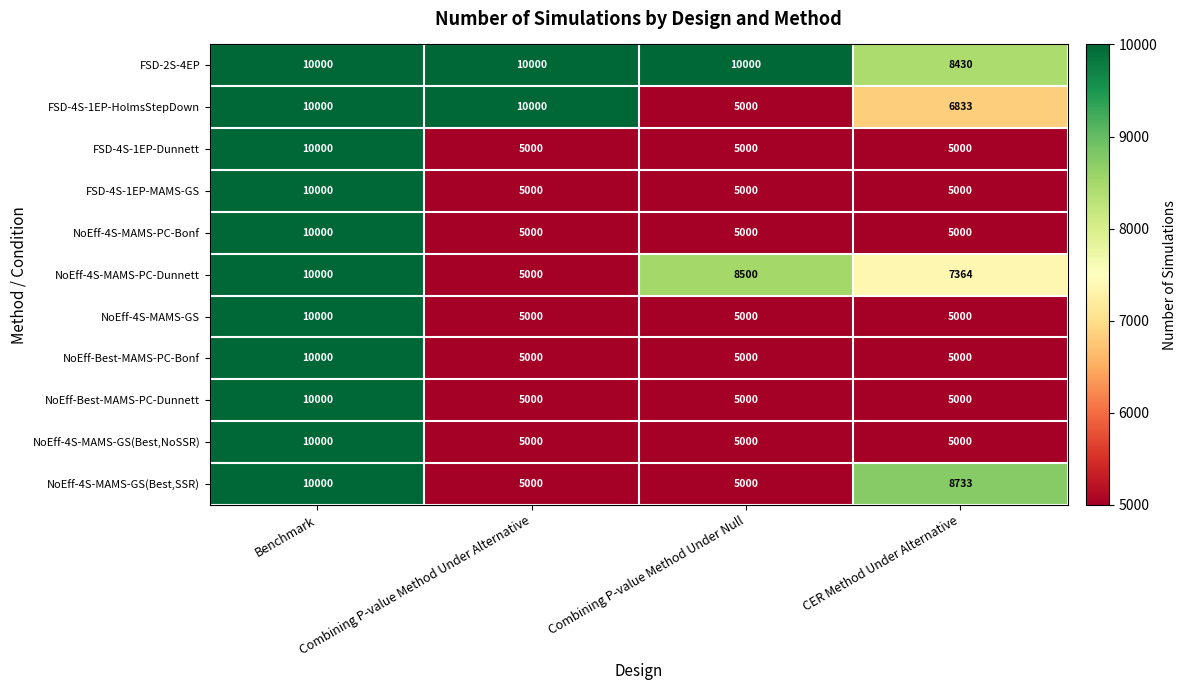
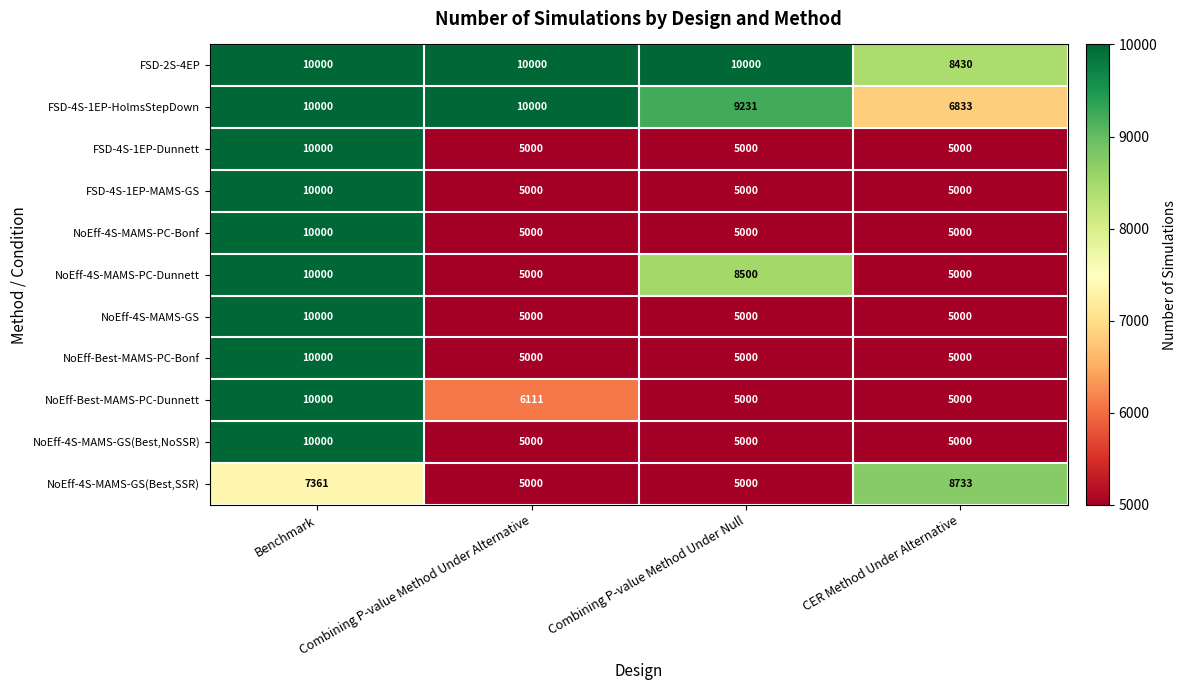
FSD-4S-1EP-HolmsStepDown, Combining P-value Method Under Null: 5000 -> 9231
NoEff-4S-MAMS-PC-Dunnett, CER Method Under Alternative: 7364 -> 5000
NoEff-Best-MAMS-PC-Dunnett, Combining P-value Method Under Alternative: 5000 -> 6111
NoEff-4S-MAMS-GS(Best,SSR), Benchmark: 10000 -> 7361
